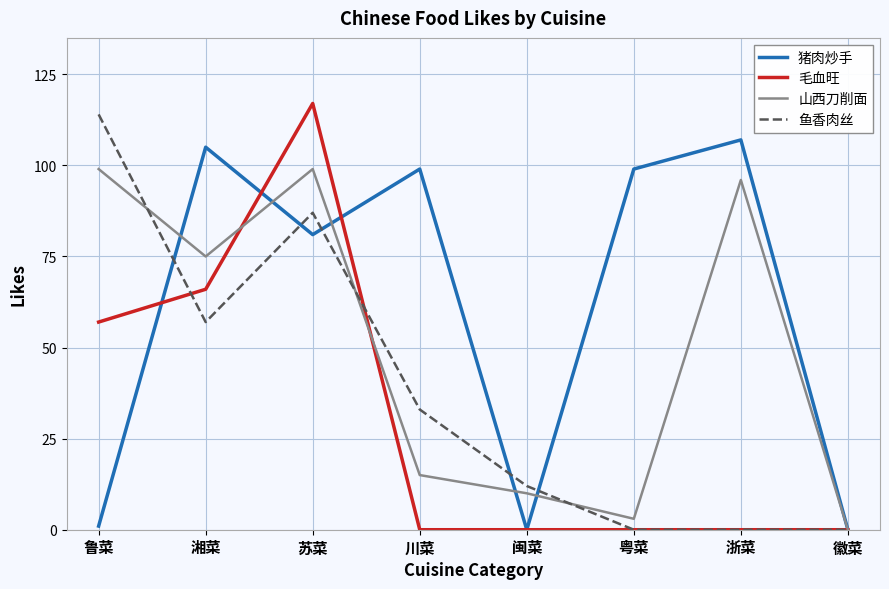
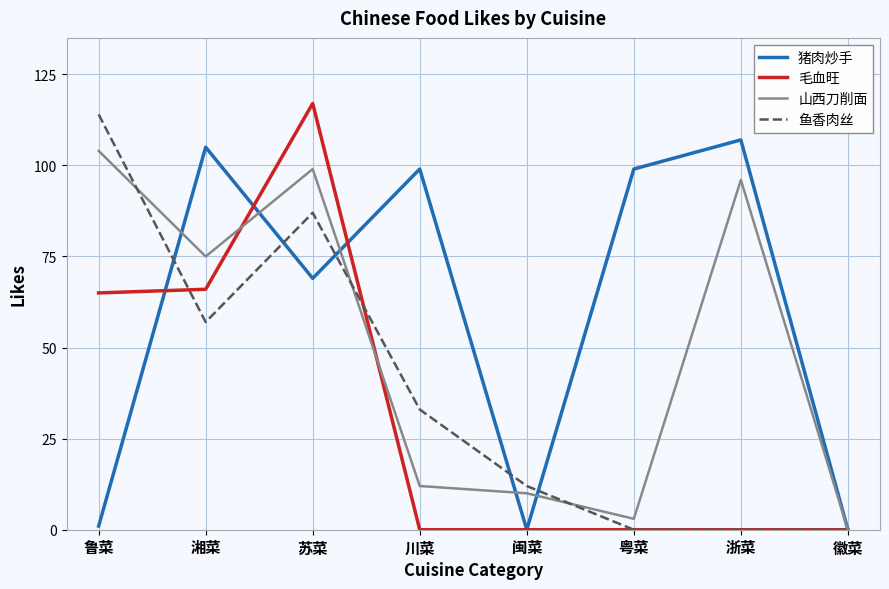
毛血旺, 鲁菜: 57 -> 65
山西刀削面, 鲁菜: 99 -> 104
猪肉炒手, 苏菜: 81 -> 69
山西刀削面, 川菜: 15 -> 12
